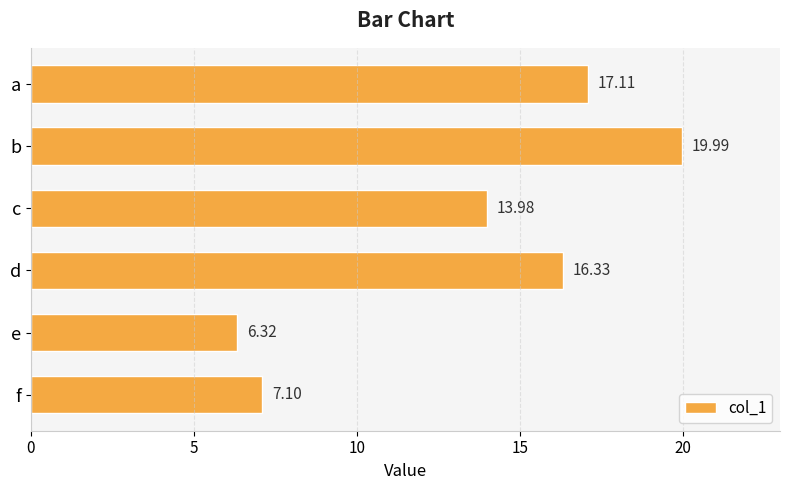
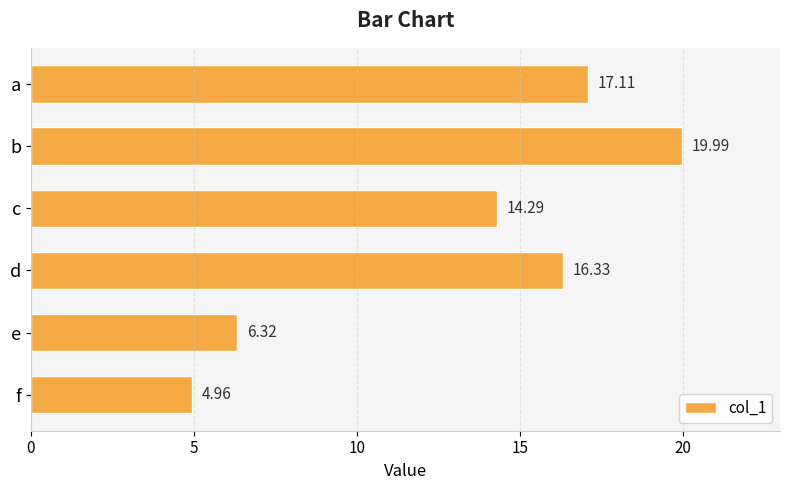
c: 13.98 -> 14.29
f: 7.10 -> 4.96
